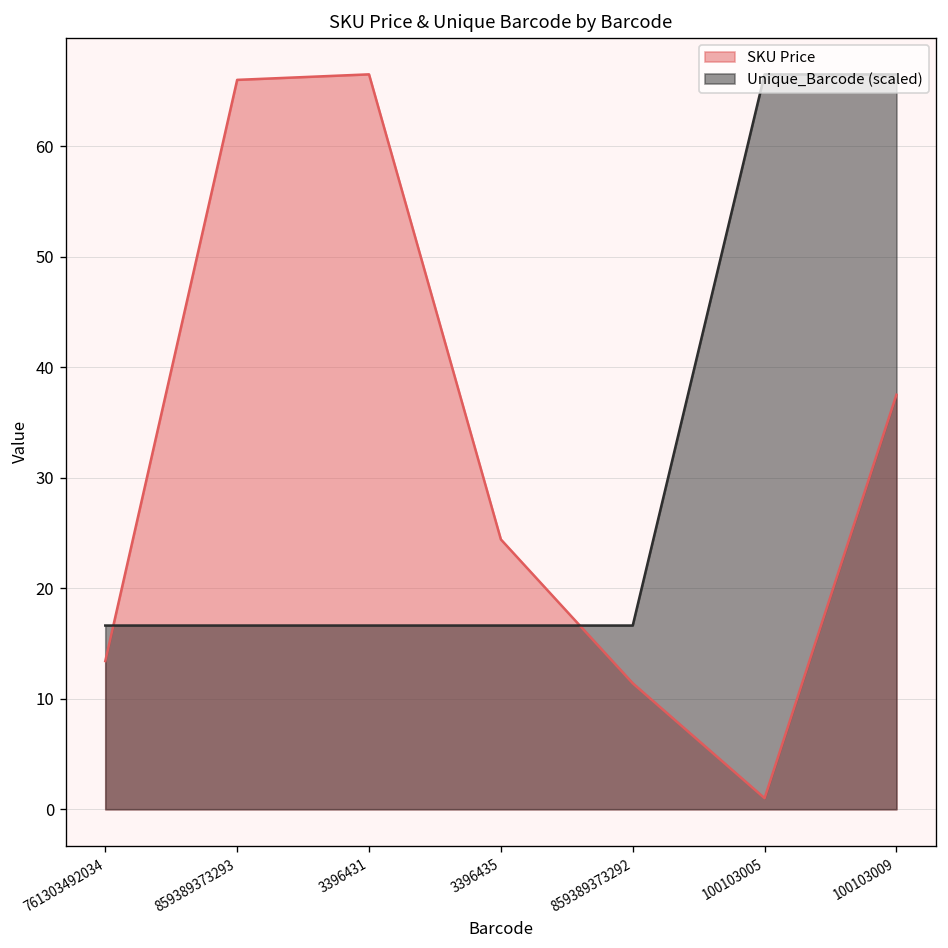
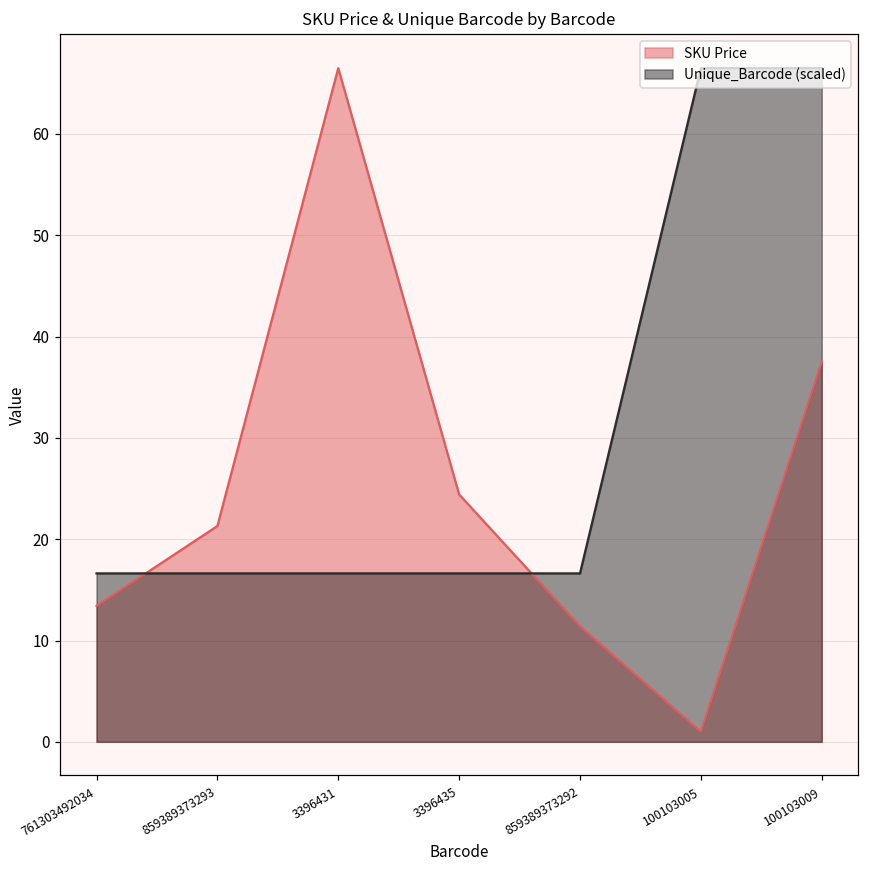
SKU Price, 859389373293: 66 -> 21
